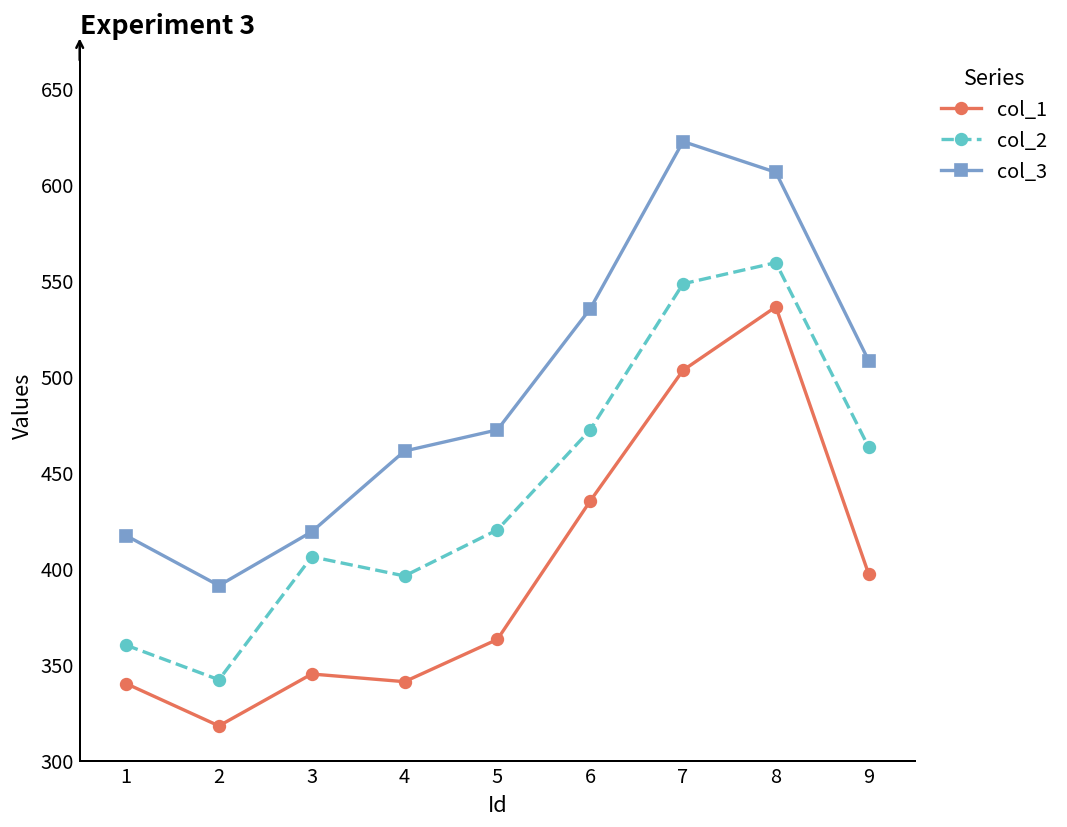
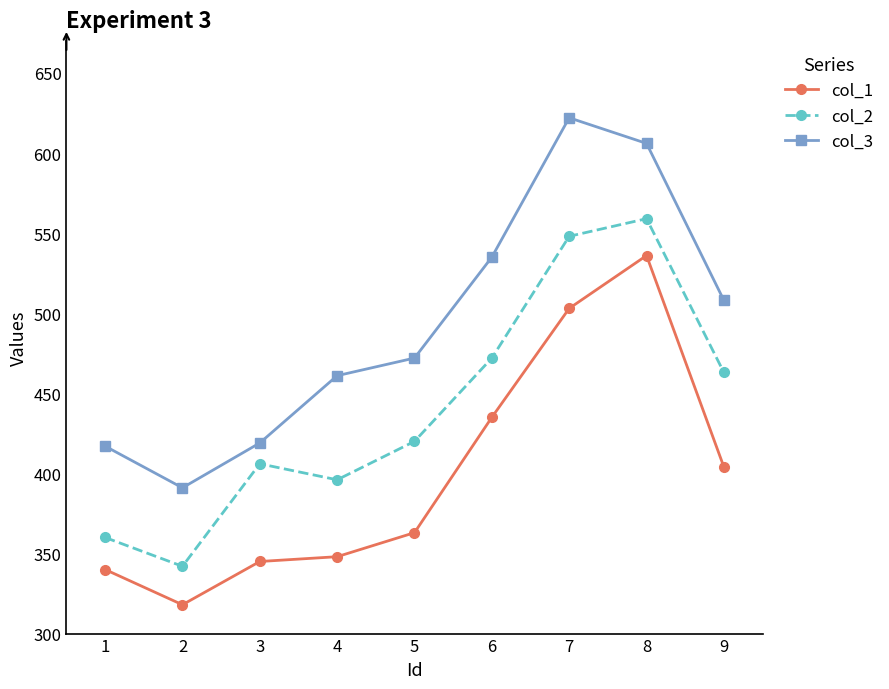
col_1, 4: 341 -> 348
col_1, 9: 397 -> 404
